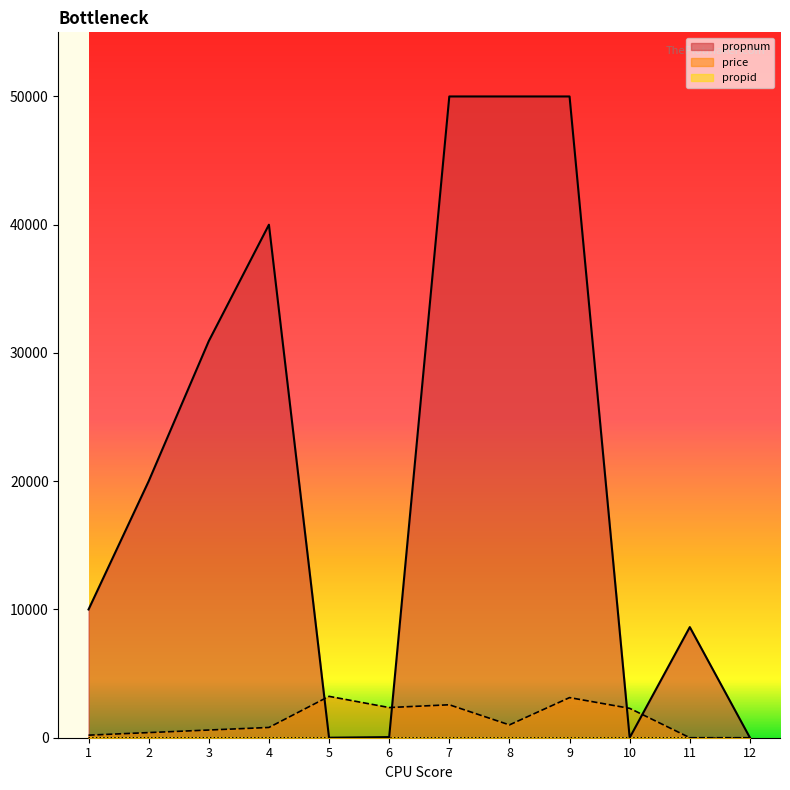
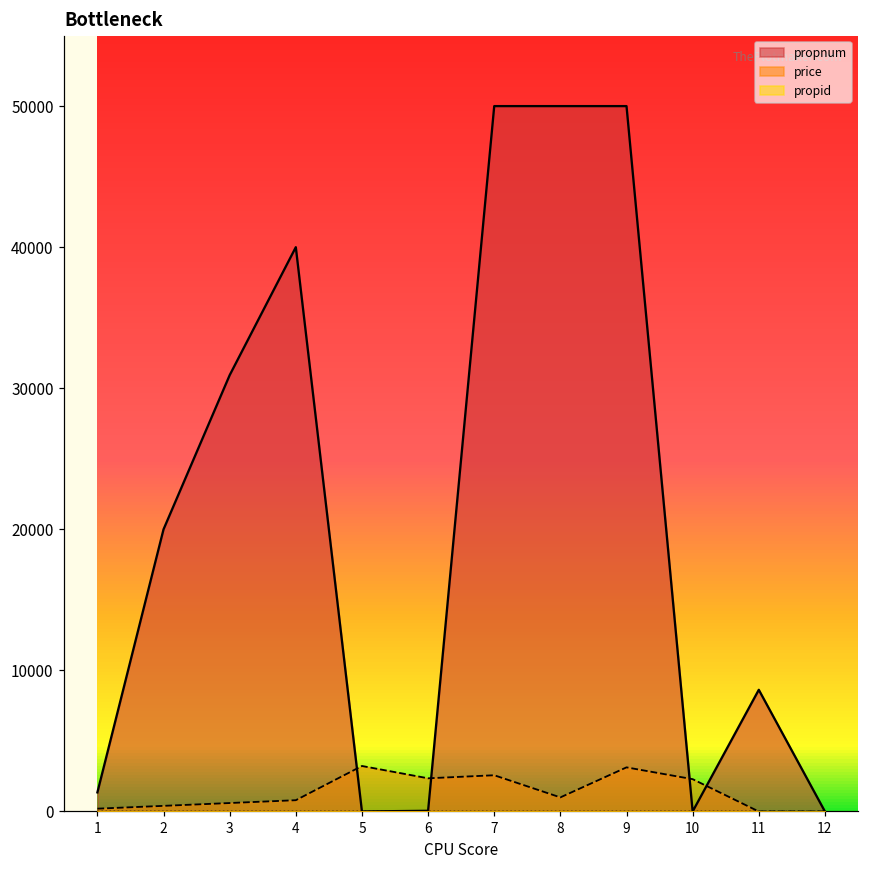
propnum, 1: 10000 -> 1400
